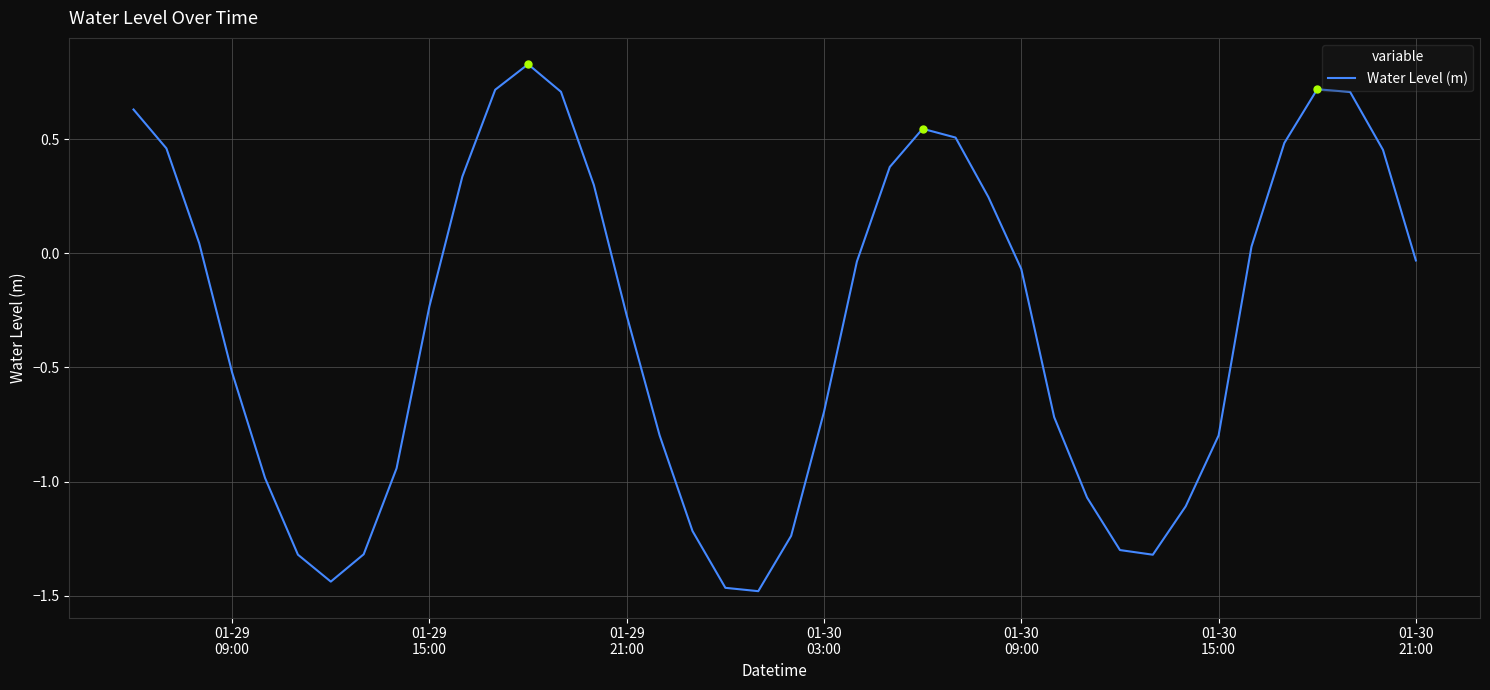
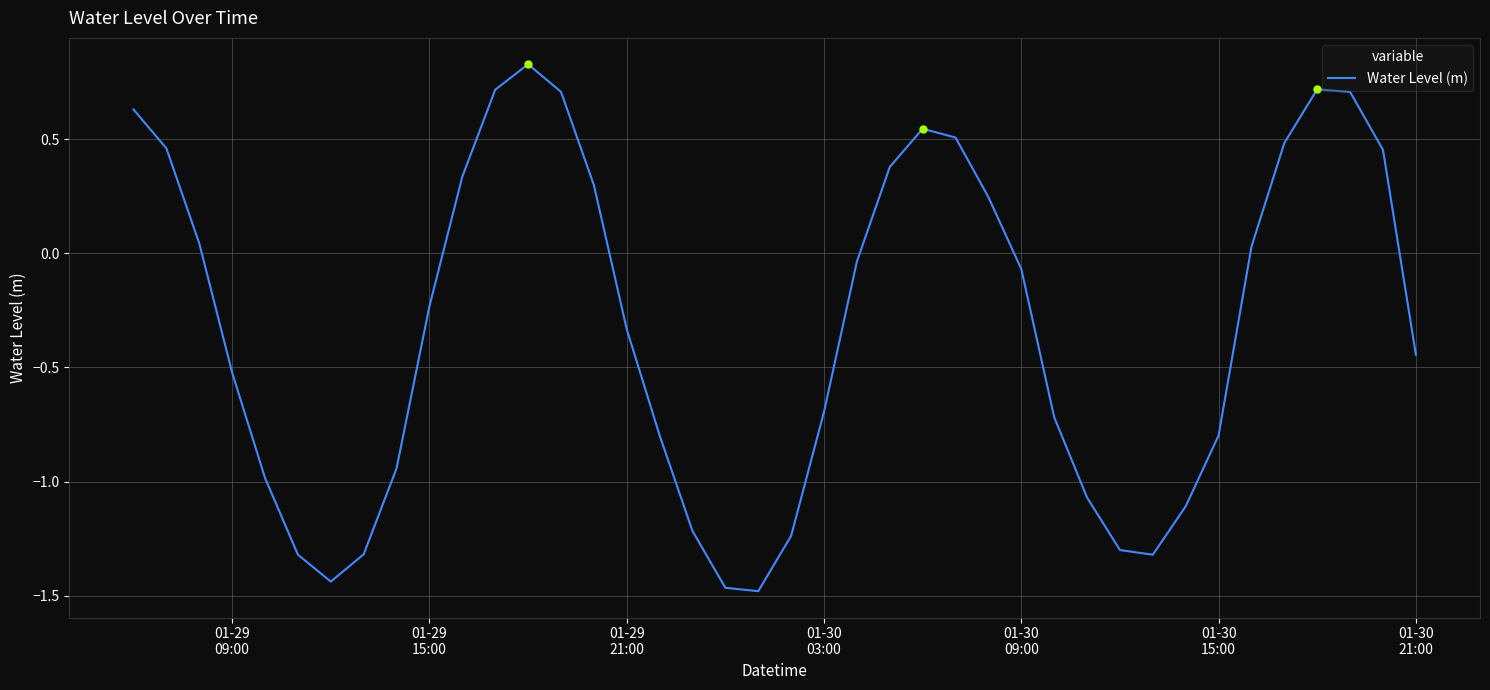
Water Level (m), 01-29 21:00: -0.27 -> -0.33
Water Level (m), 01-30 21:00: -0.03 -> -0.44
